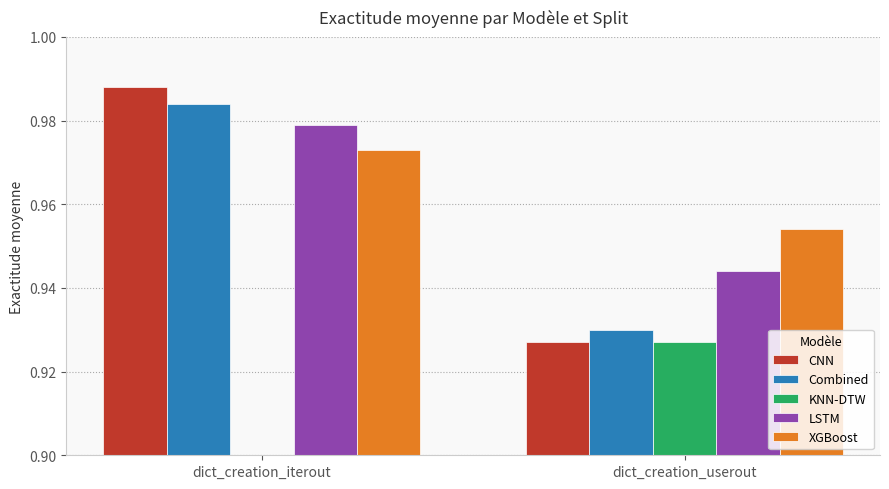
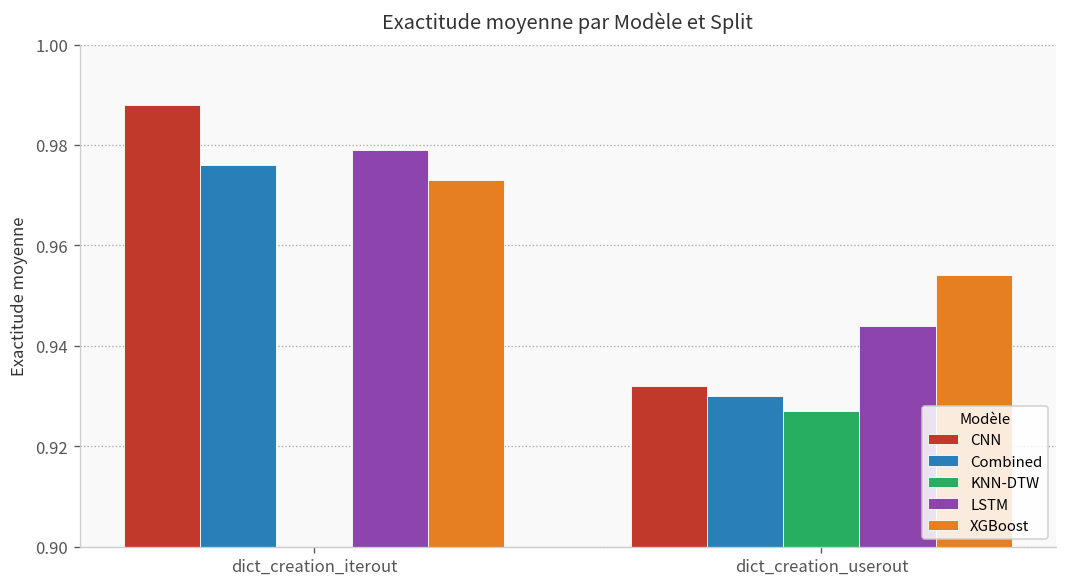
Combined, dict_creation_iterout: 0.984 -> 0.976
CNN, dict_creation_userout: 0.927 -> 0.932
